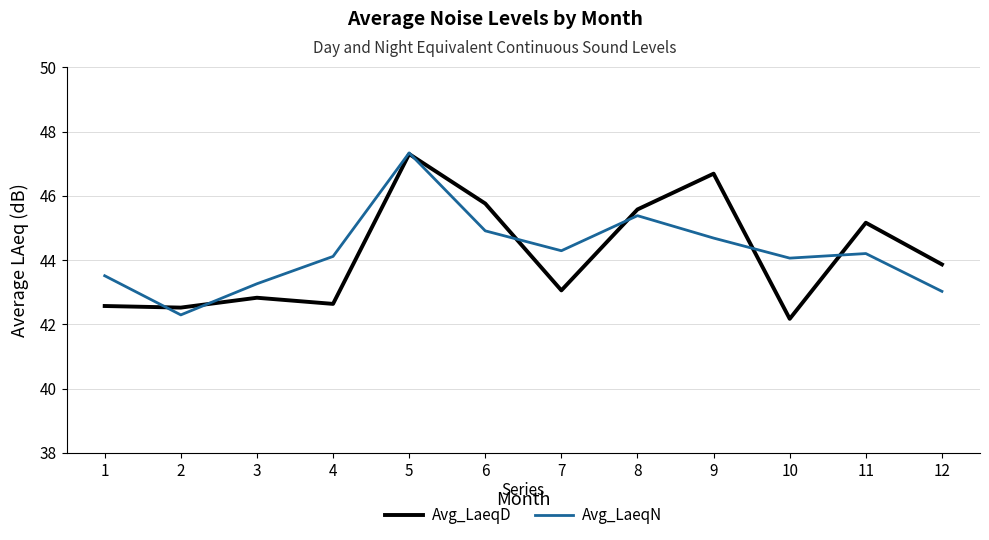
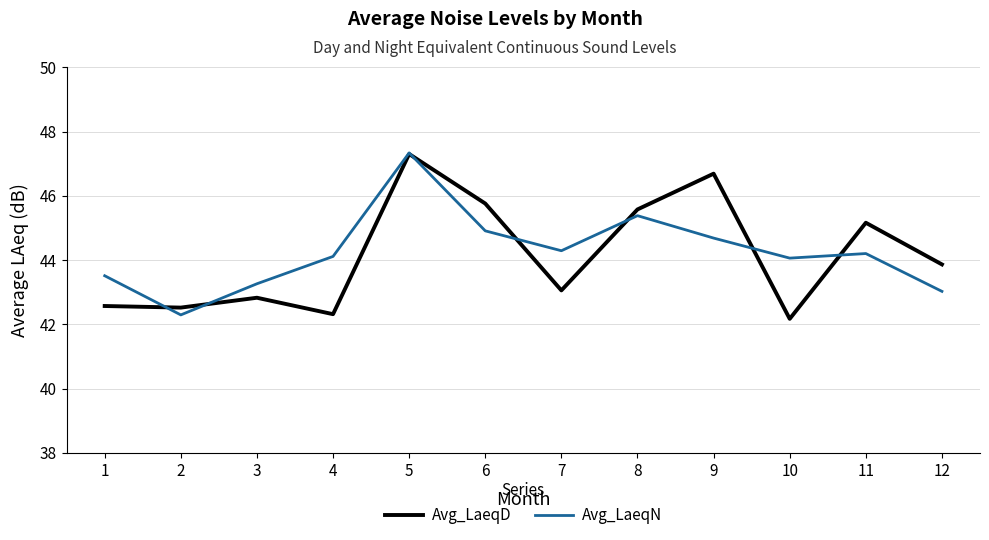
Avg_LaeqD, 4: 42.6 -> 42.3
